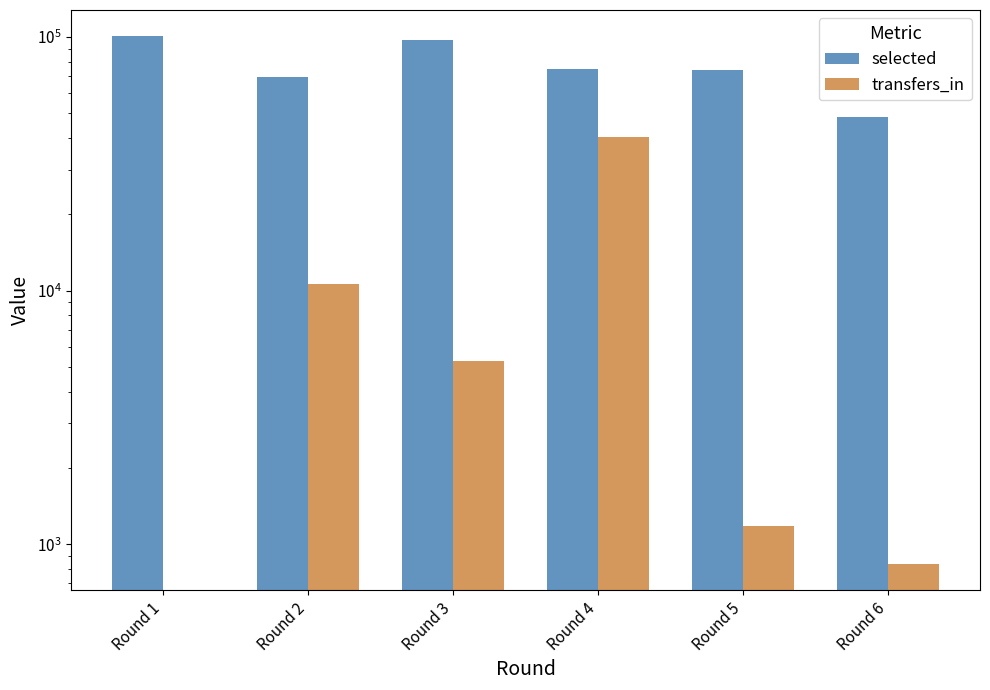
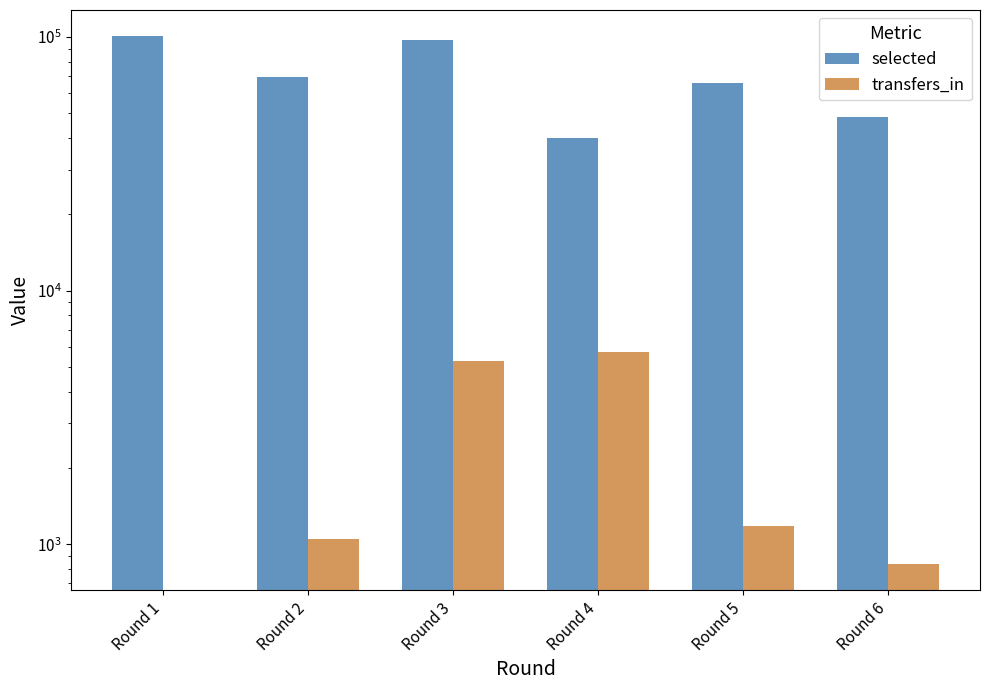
transfers_in, Round 2: 10700 -> 1050
selected, Round 4: 75000 -> 40000
transfers_in, Round 4: 40000 -> 5700
selected, Round 5: 74000 -> 66000
